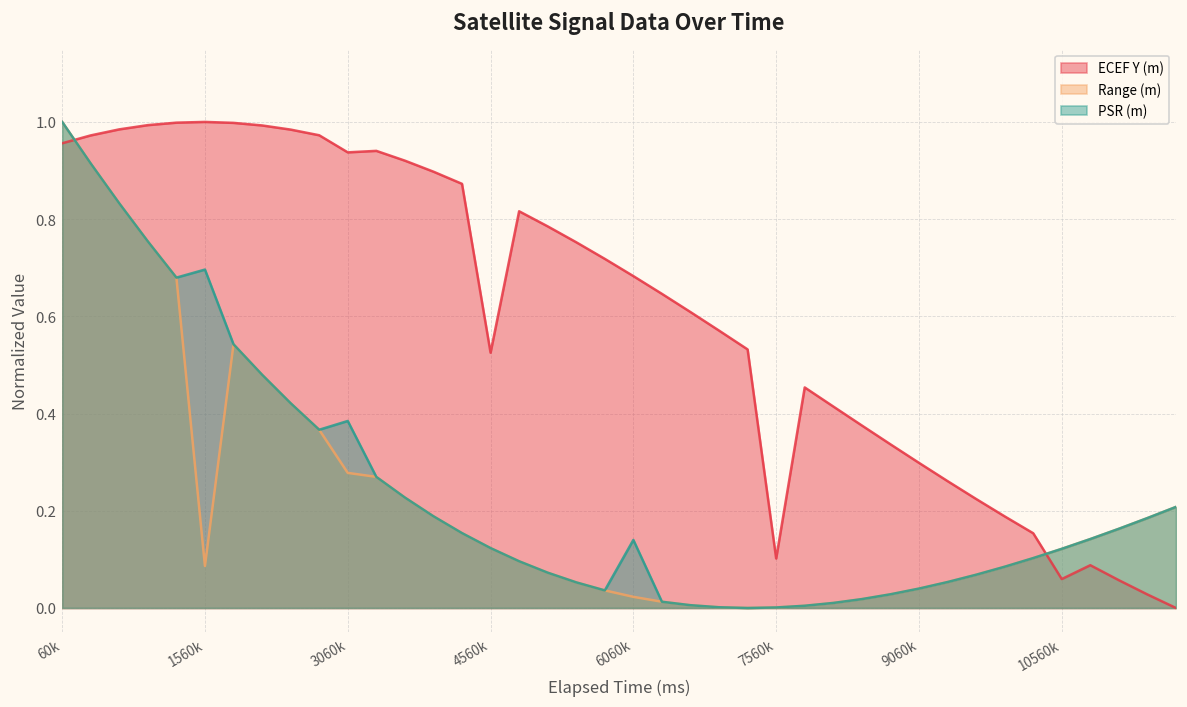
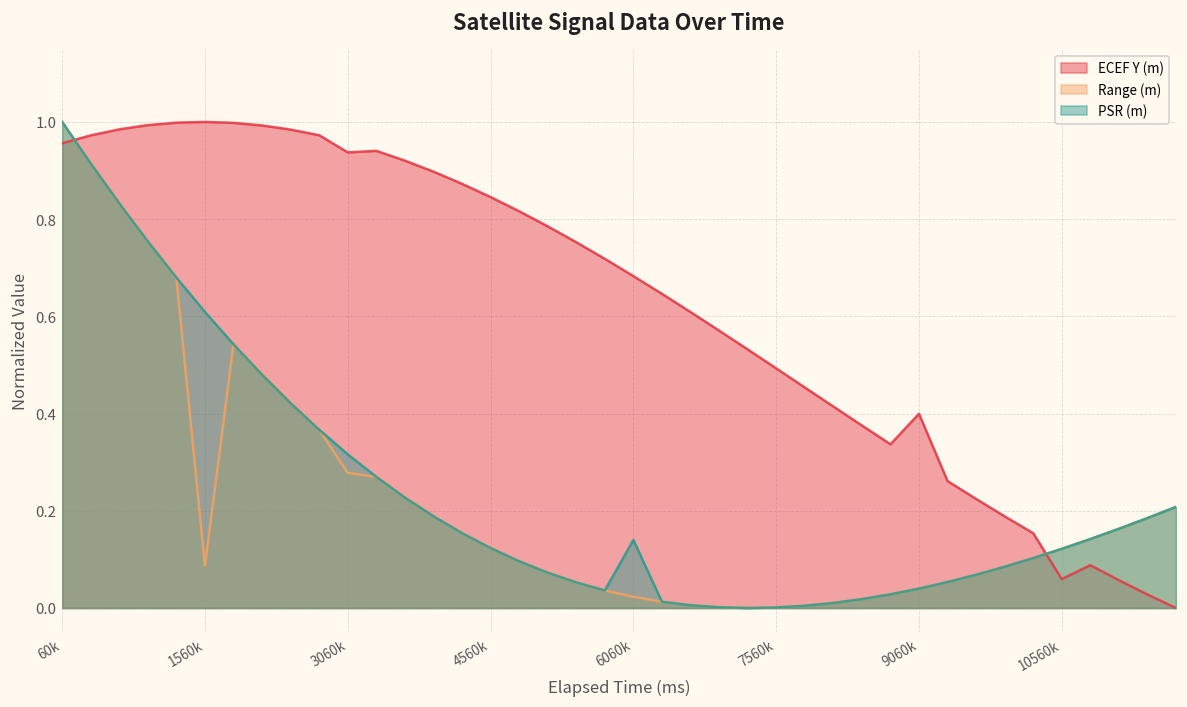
PSR (m), 1560k: 0.70 -> 0.61
PSR (m), 3060k: 0.38 -> 0.32
ECEF Y (m), 4560k: 0.53 -> 0.85
ECEF Y (m), 7560k: 0.10 -> 0.49
ECEF Y (m), 9060k: 0.30 -> 0.40
